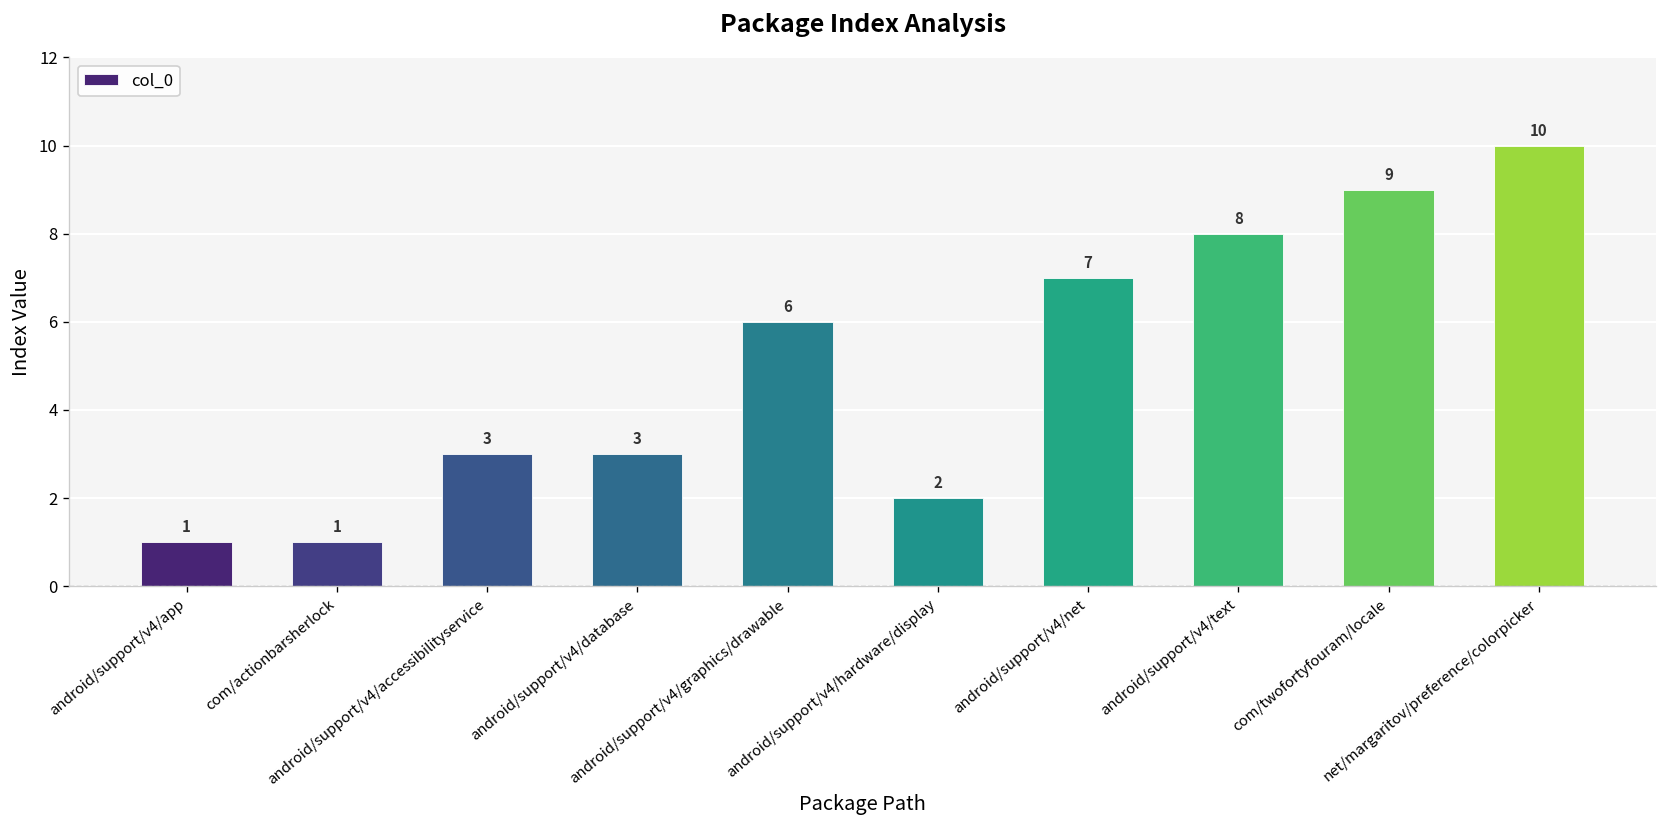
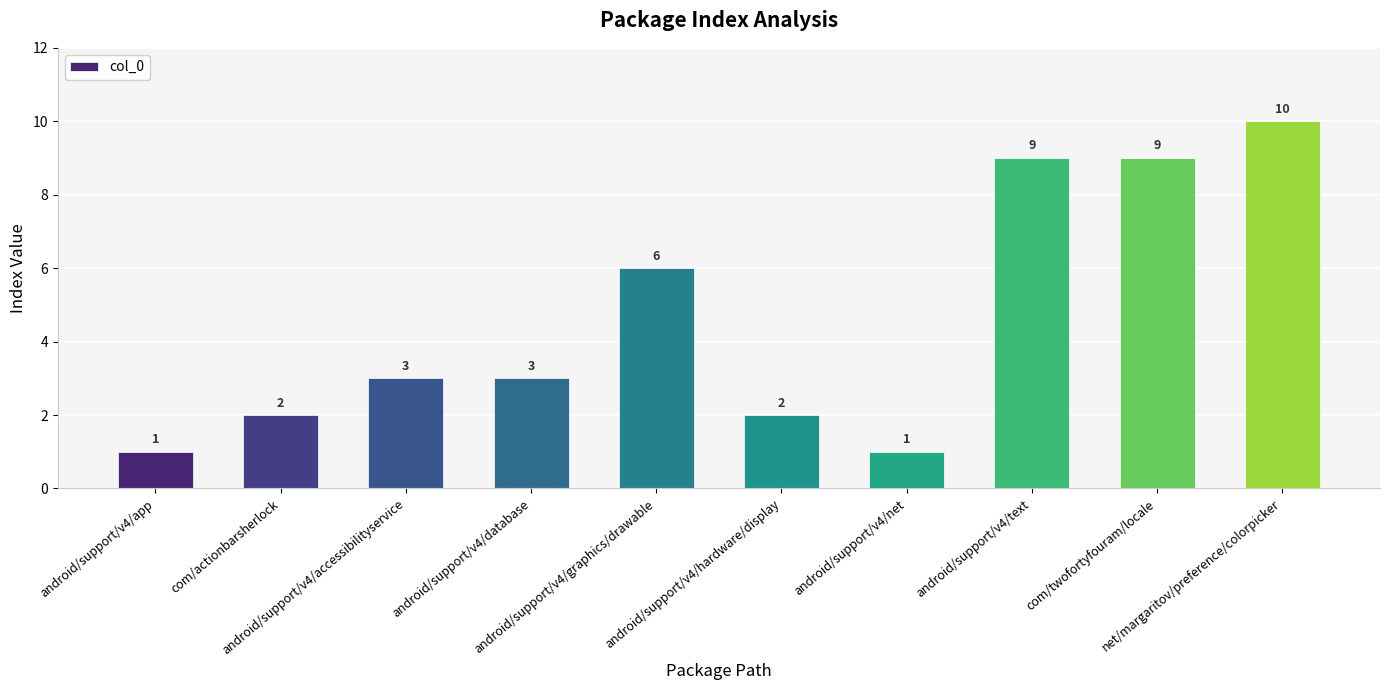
com/actionbarsherlock: 1 -> 2
android/support/v4/net: 7 -> 1
android/support/v4/text: 8 -> 9
